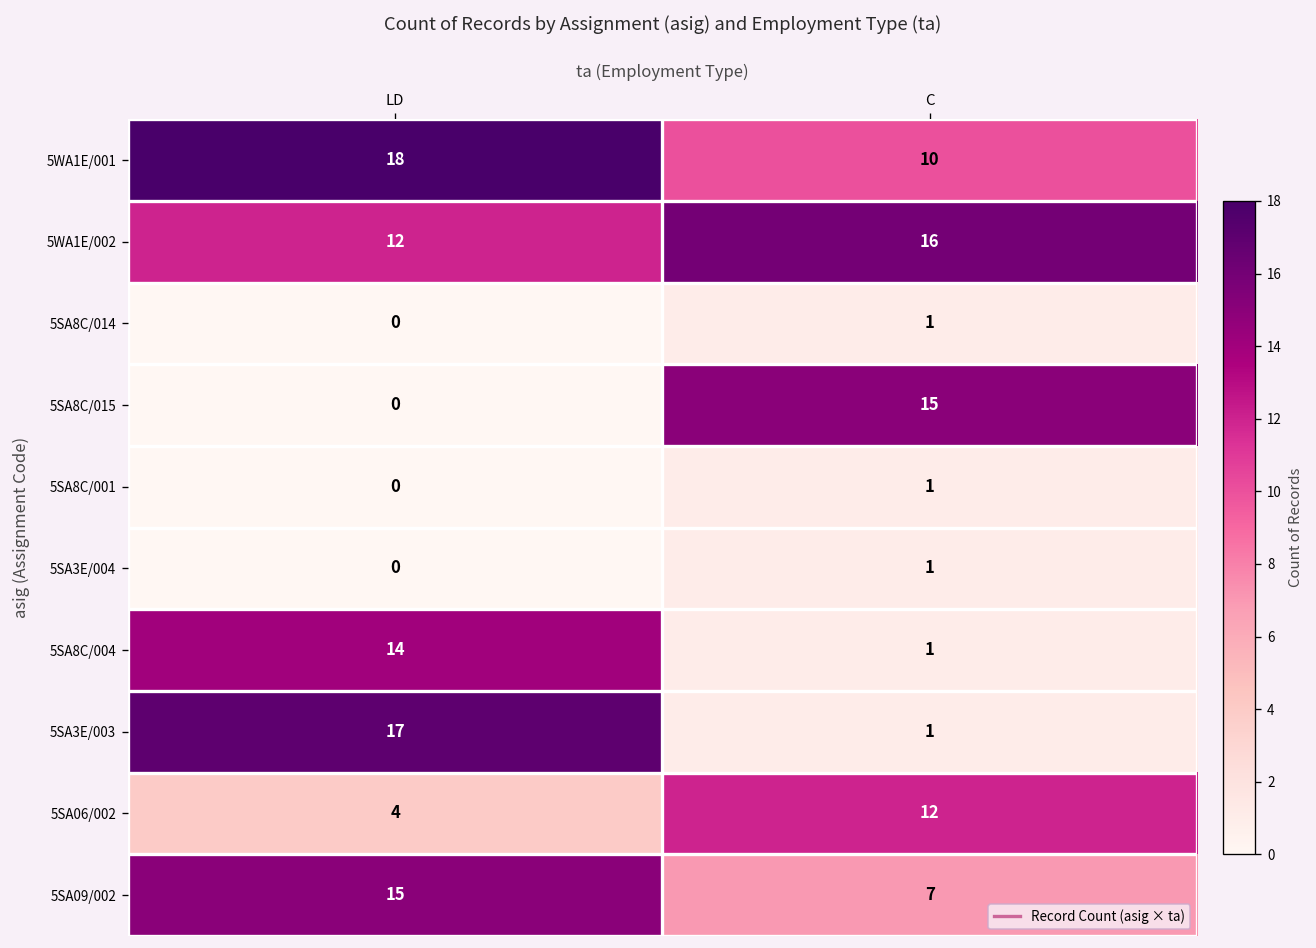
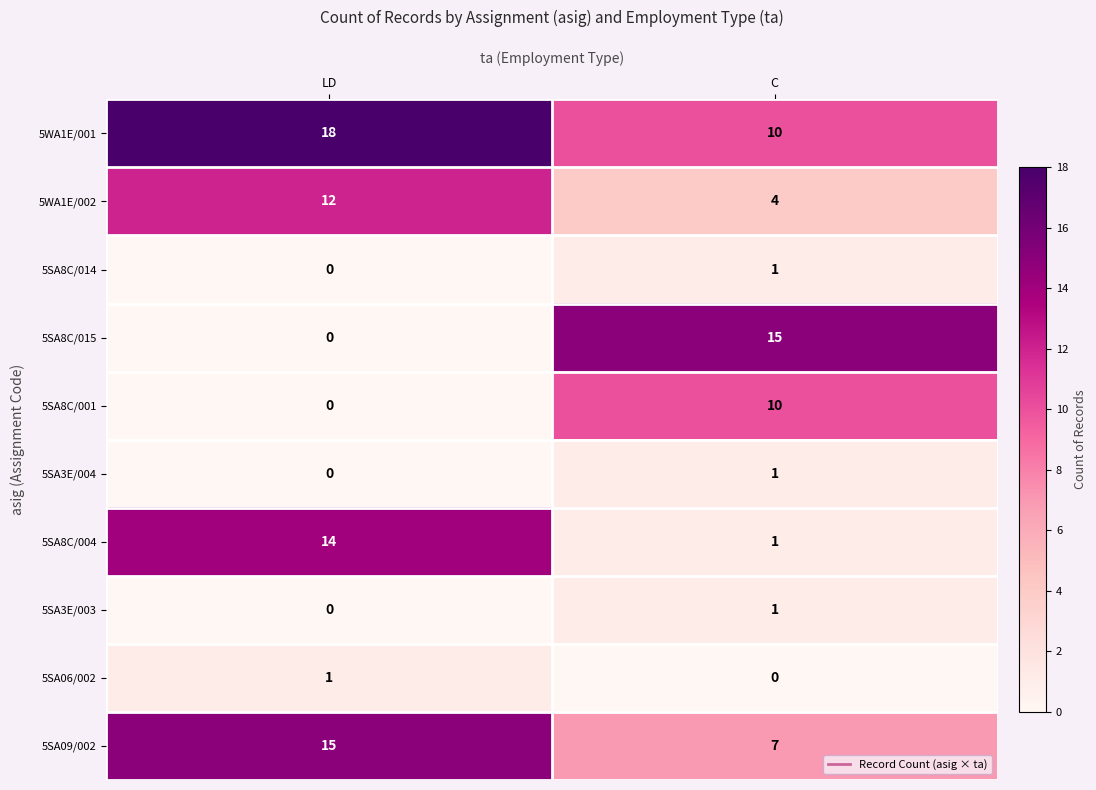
5WA1E/002, C: 16 -> 4
5SA8C/001, C: 1 -> 10
5SA3E/003, LD: 17 -> 0
5SA06/002, LD: 4 -> 1
5SA06/002, C: 12 -> 0
